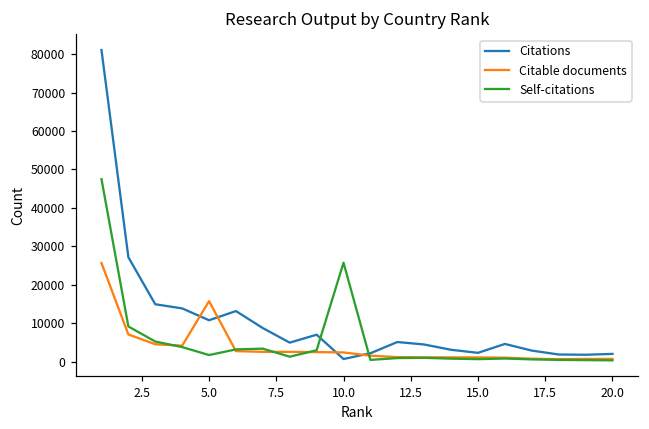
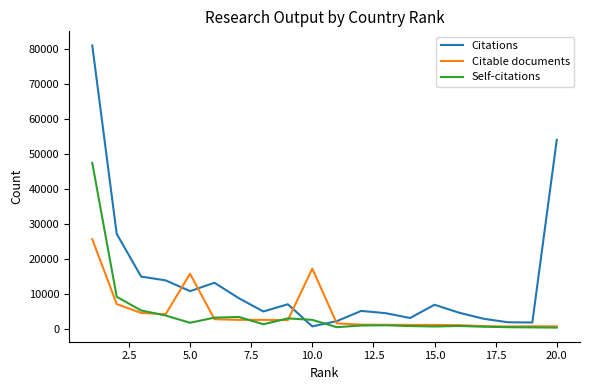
Citable documents, 10.0: 2000 -> 17000
Self-citations, 10.0: 26000 -> 3000
Citations, 15.0: 2000 -> 7000
Citations, 20.0: 2000 -> 54000
